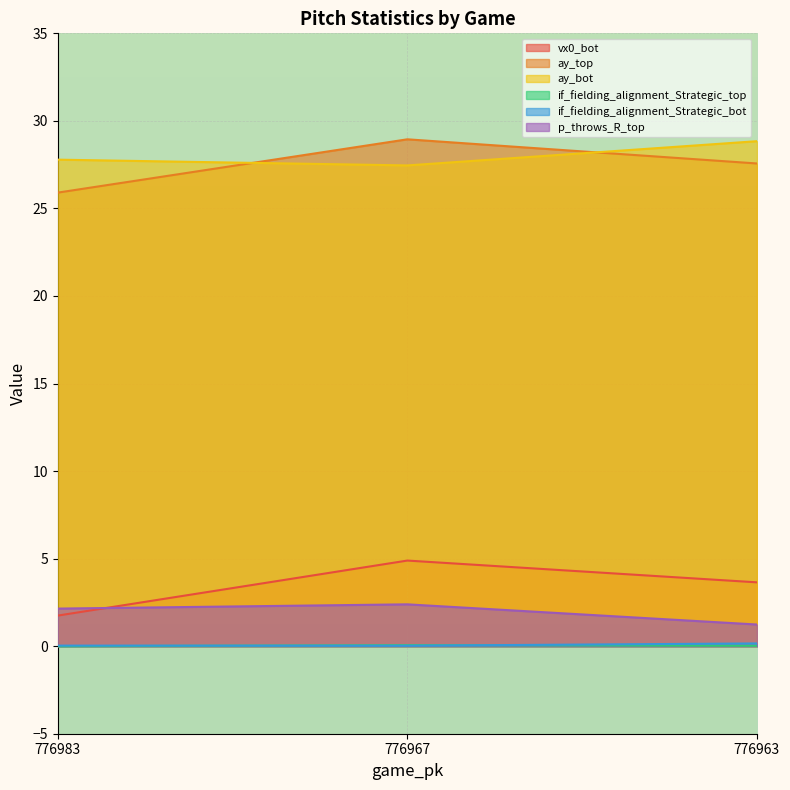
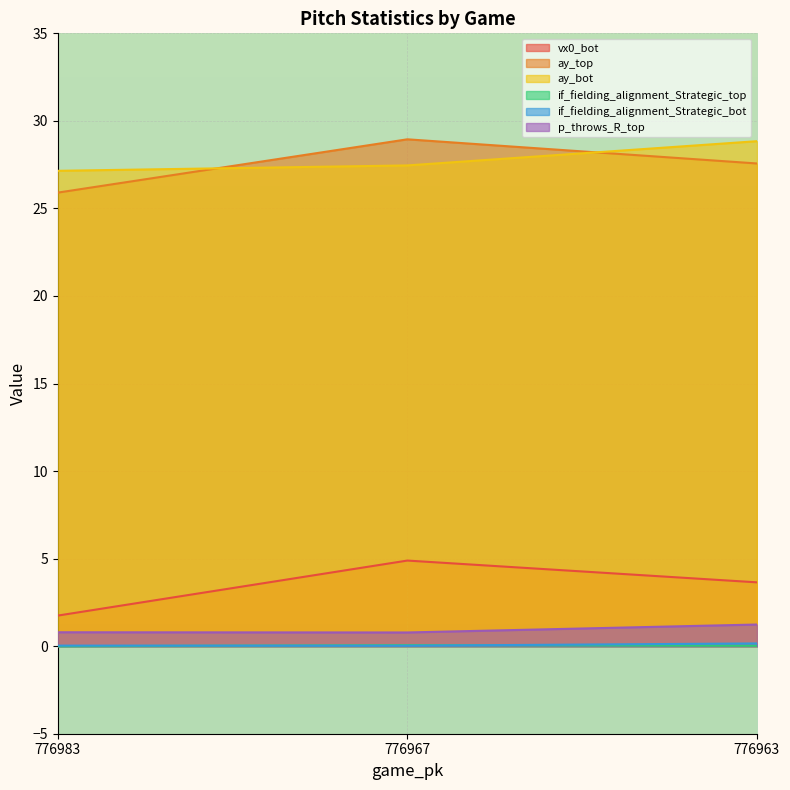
ay_bot, 776983: 27.8 -> 27.1
p_throws_R_top, 776983: 2.1 -> 0.8
p_throws_R_top, 776967: 2.4 -> 0.8
